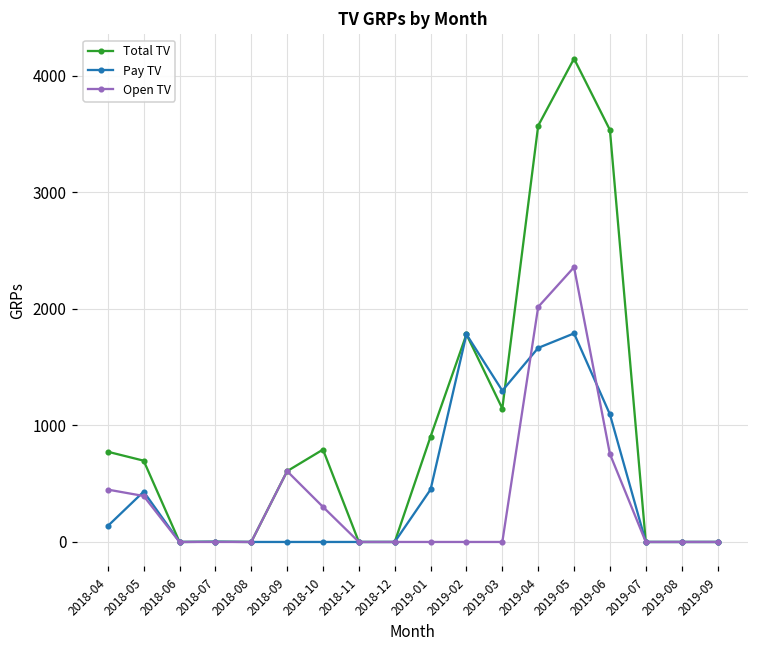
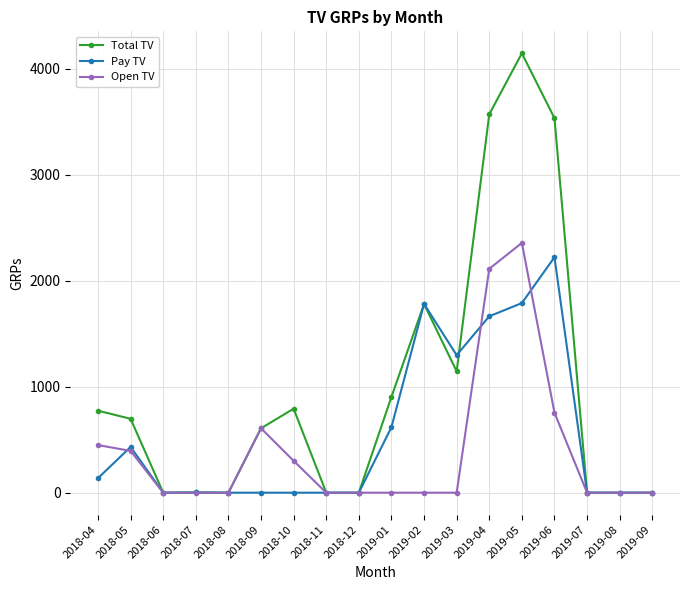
Pay TV, 2019-01: 450 -> 620
Open TV, 2019-04: 2020 -> 2110
Pay TV, 2019-06: 1090 -> 2220
